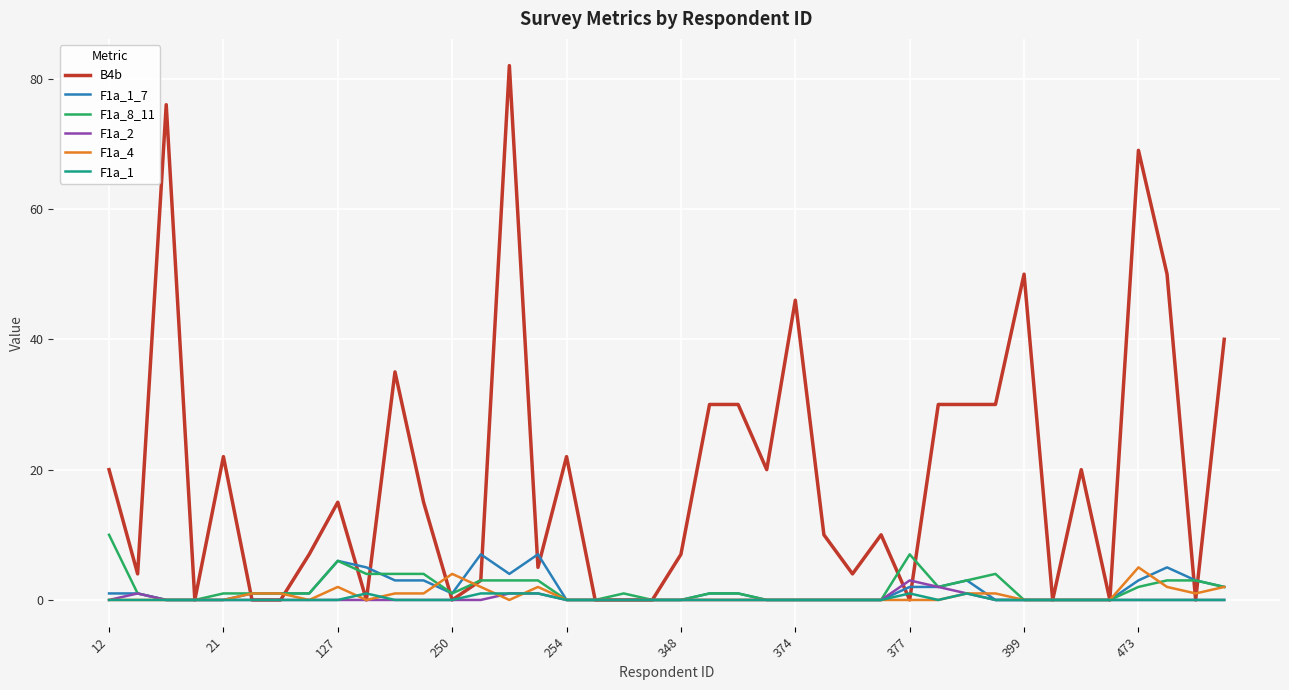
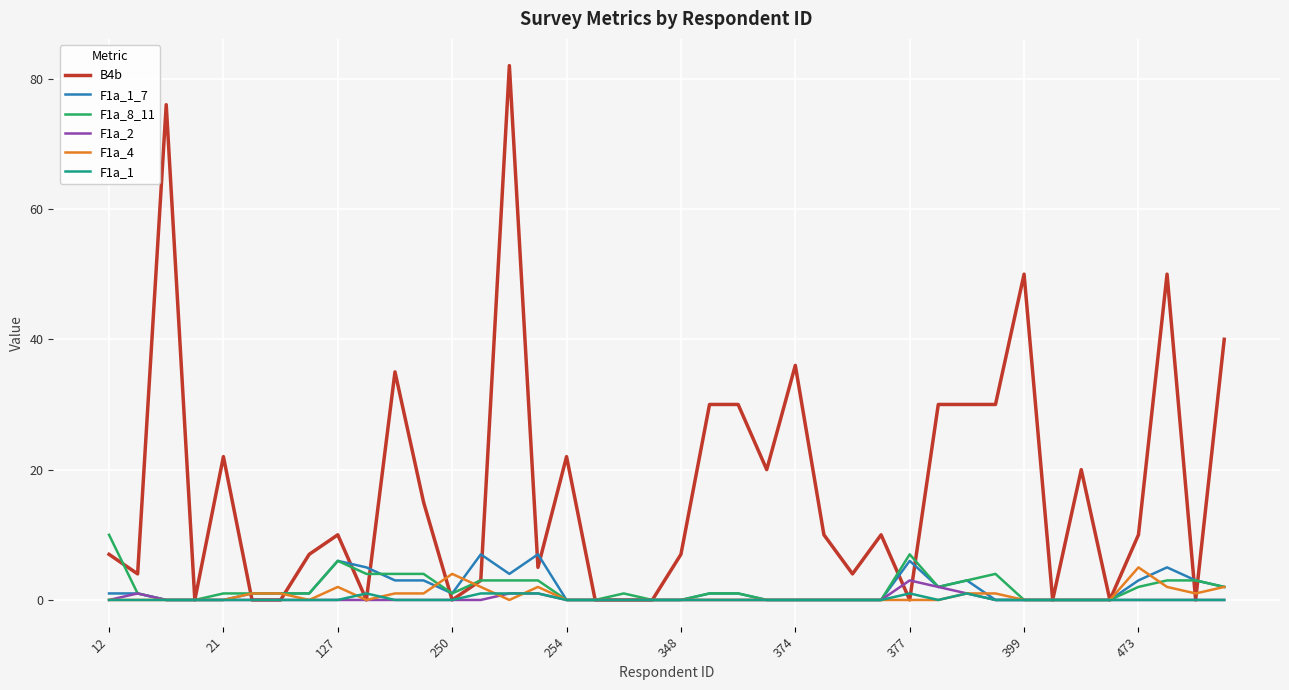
B4b, 12: 20 -> 7
B4b, 127: 15 -> 10
B4b, 374: 46 -> 36
F1a_1_7, 377: 2 -> 6
B4b, 473: 69 -> 10
